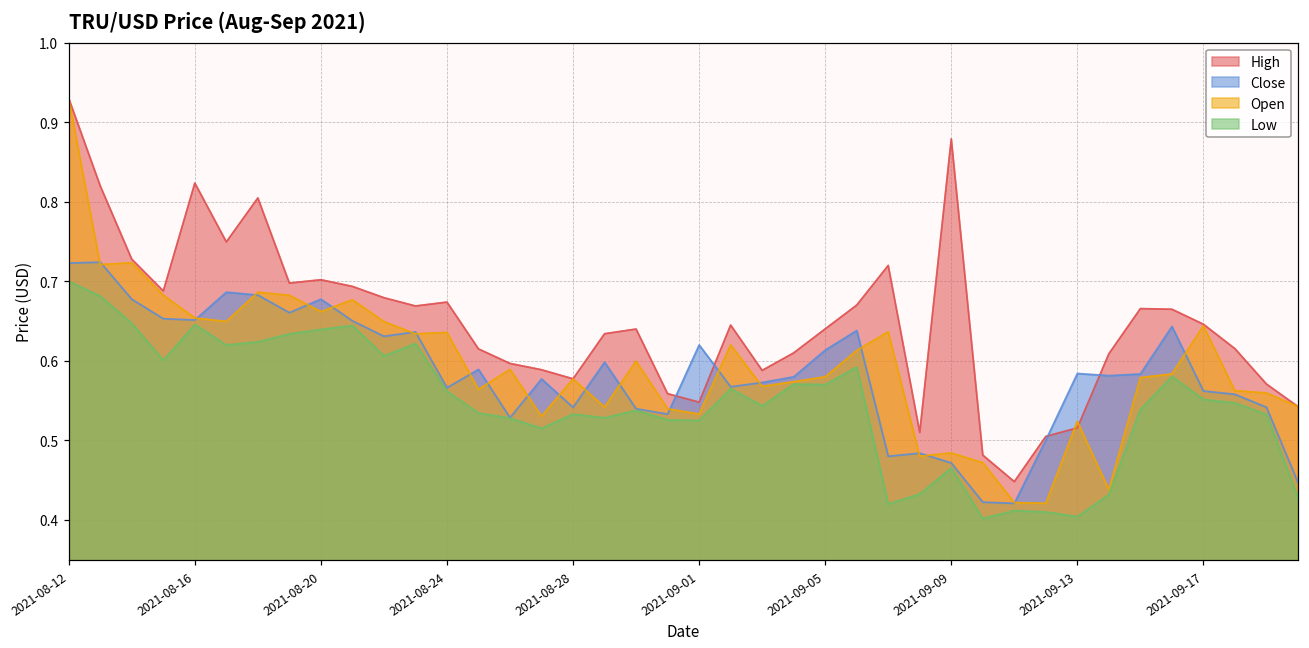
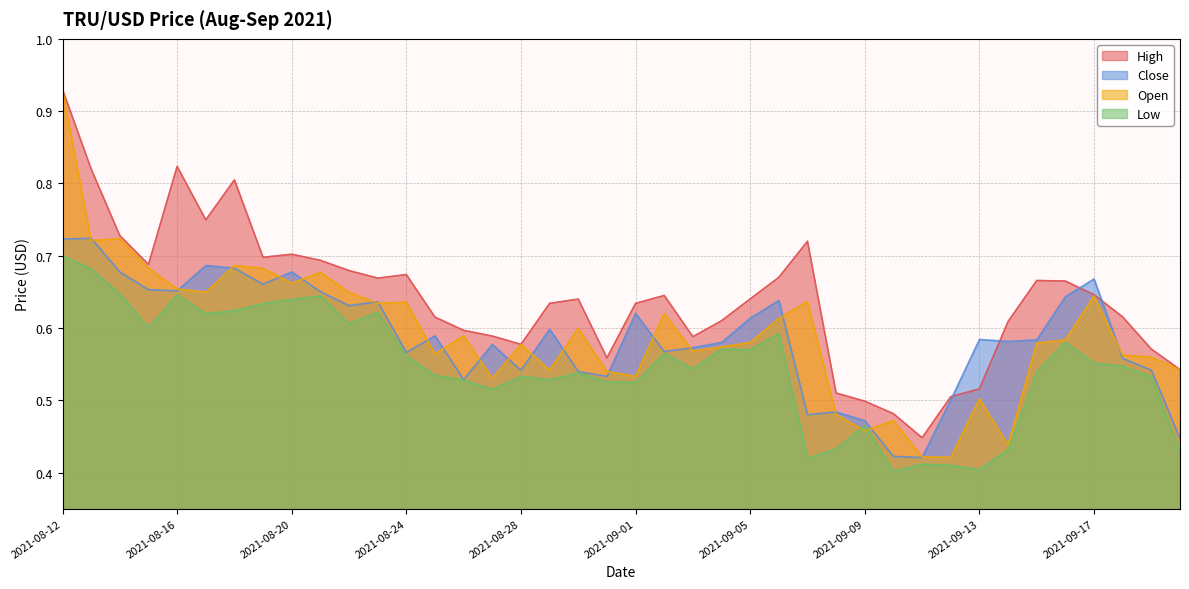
High, 2021-09-01: 0.55 -> 0.63
High, 2021-09-09: 0.88 -> 0.50
Open, 2021-09-09: 0.48 -> 0.46
Open, 2021-09-13: 0.52 -> 0.50
Close, 2021-09-17: 0.56 -> 0.67
